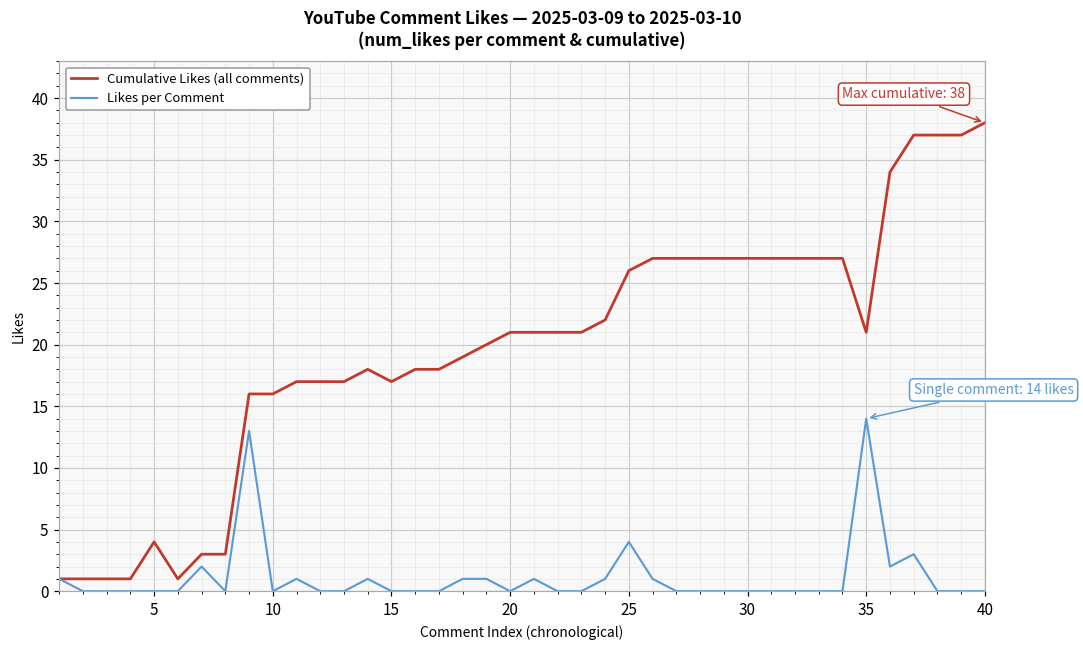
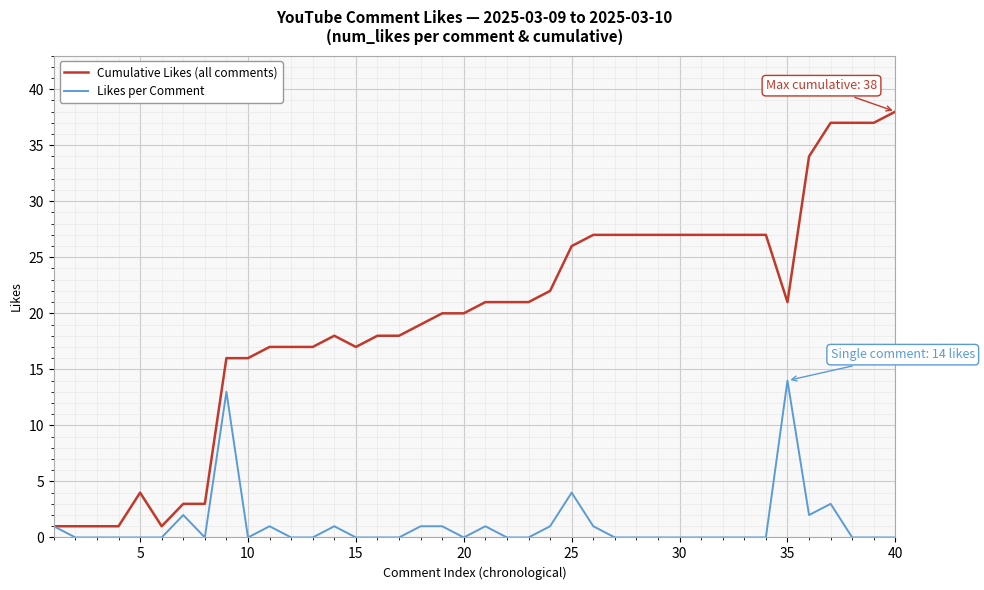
Cumulative Likes (all comments), 20: 21 -> 20
